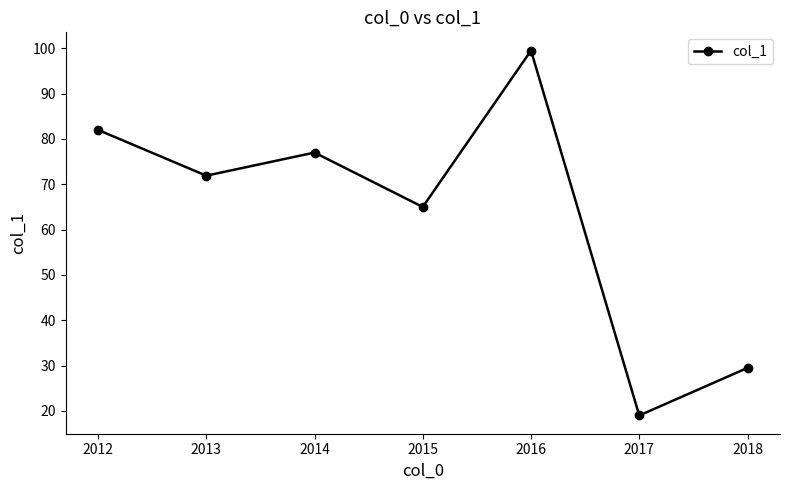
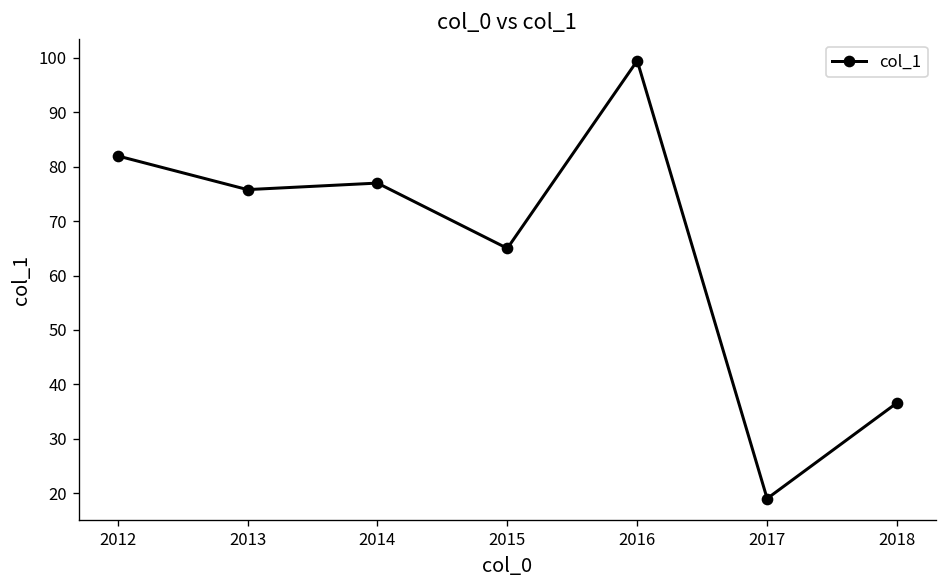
2013: 72 -> 76
2018: 30 -> 37
